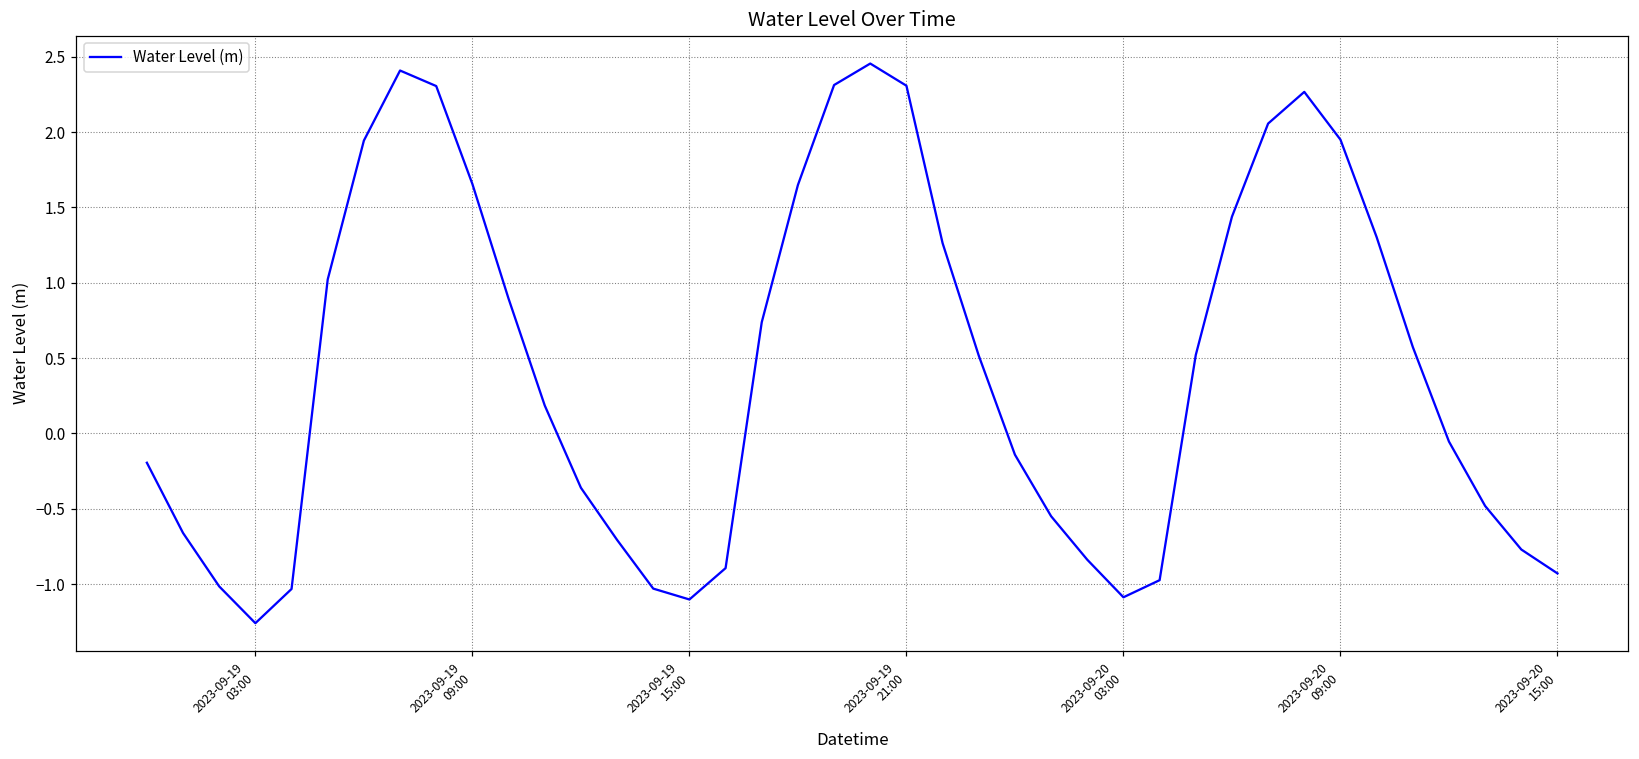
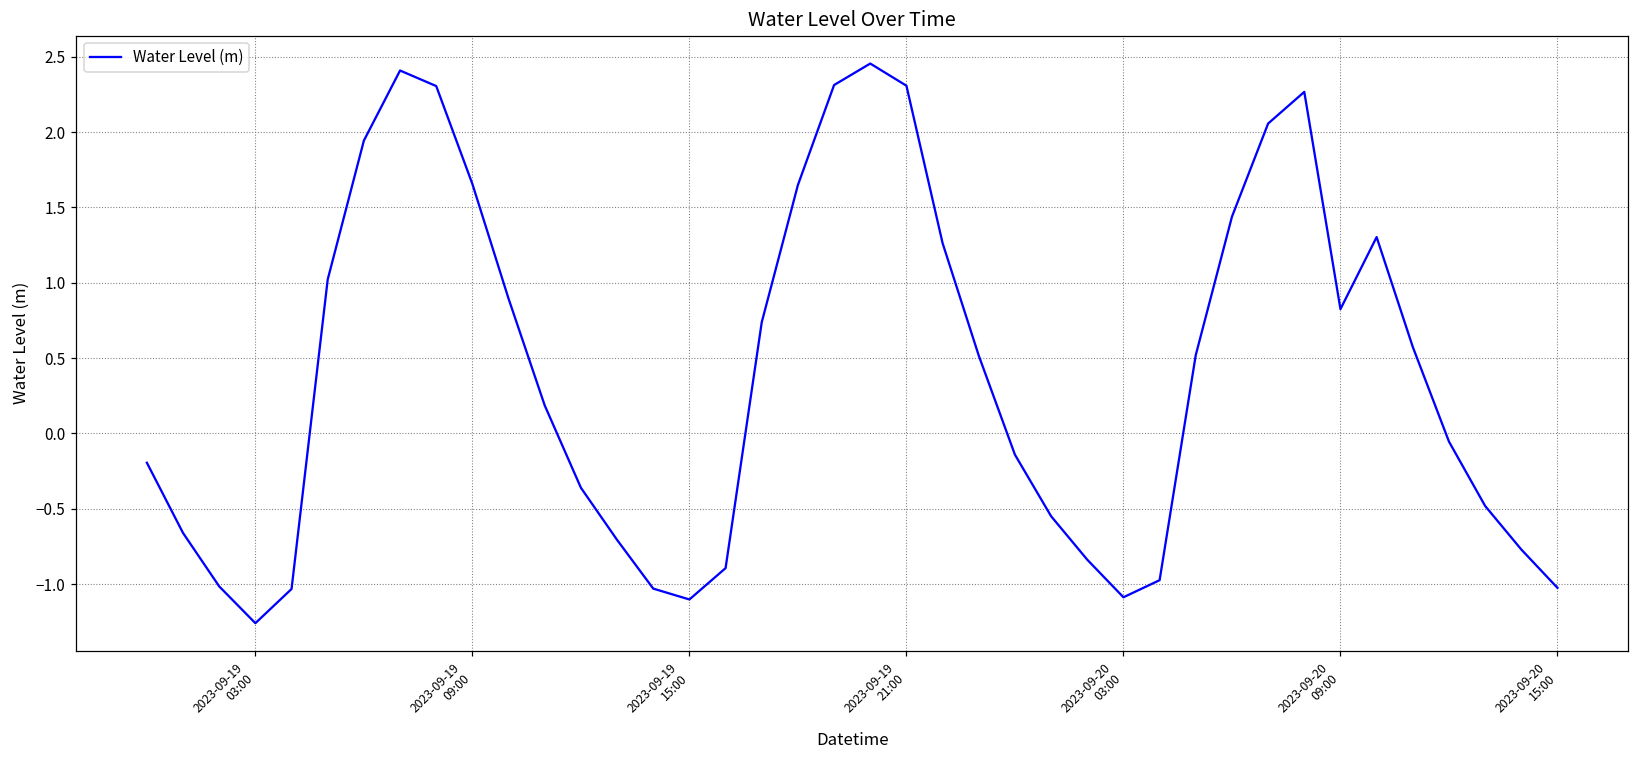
2023-09-20 09:00: 1.95 -> 0.83
2023-09-20 15:00: -0.93 -> -1.03
